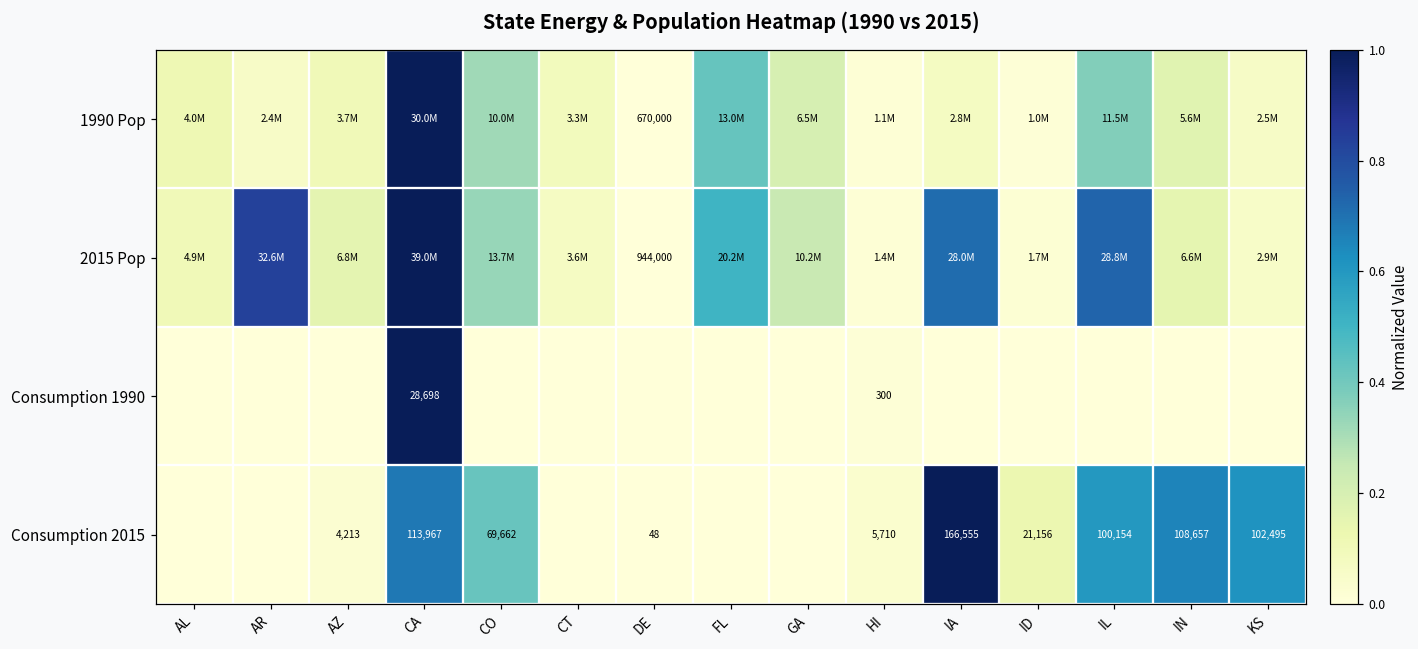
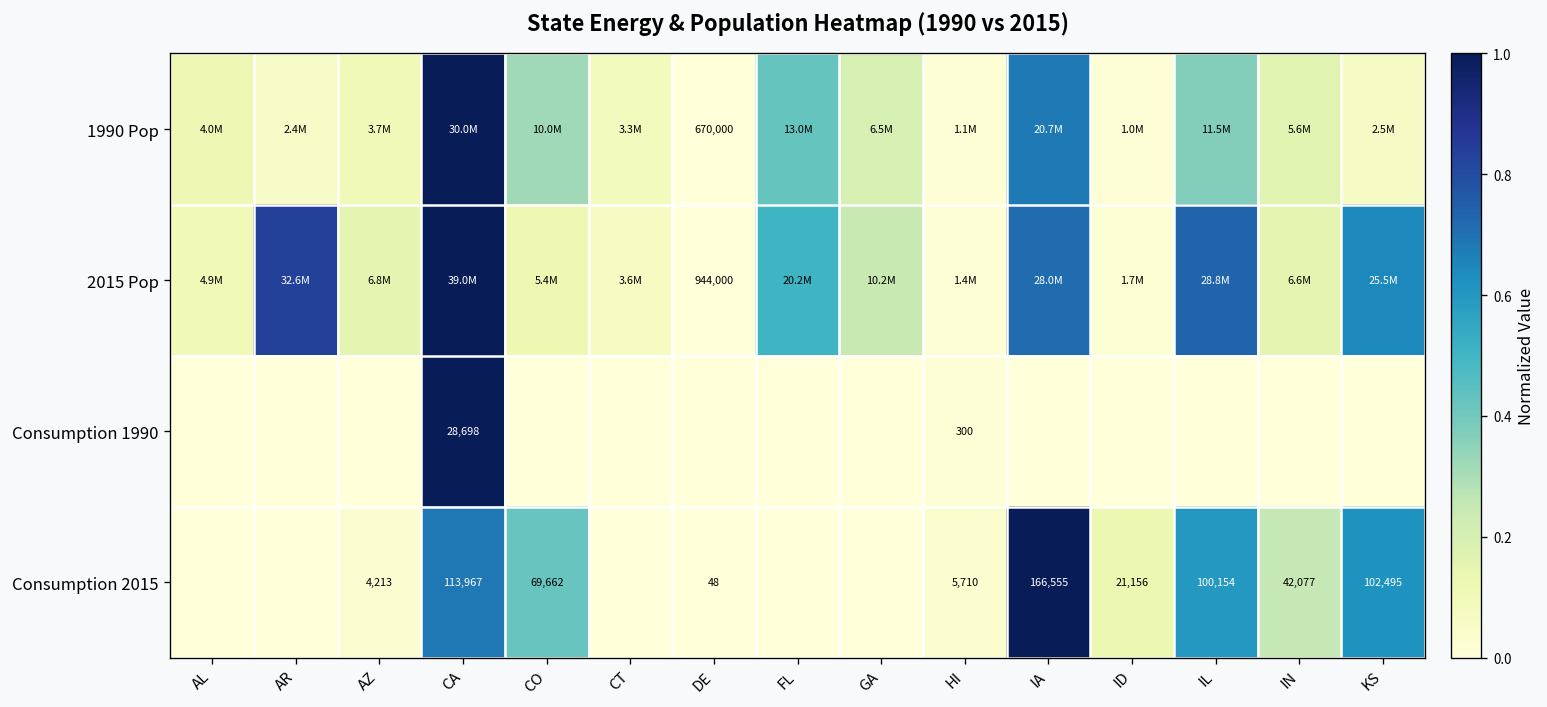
1990 Pop, IA: 2.8M -> 20.7M
2015 Pop, CO: 13.7M -> 5.4M
2015 Pop, KS: 2.9M -> 25.5M
Consumption 2015, IN: 108,657 -> 42,077
